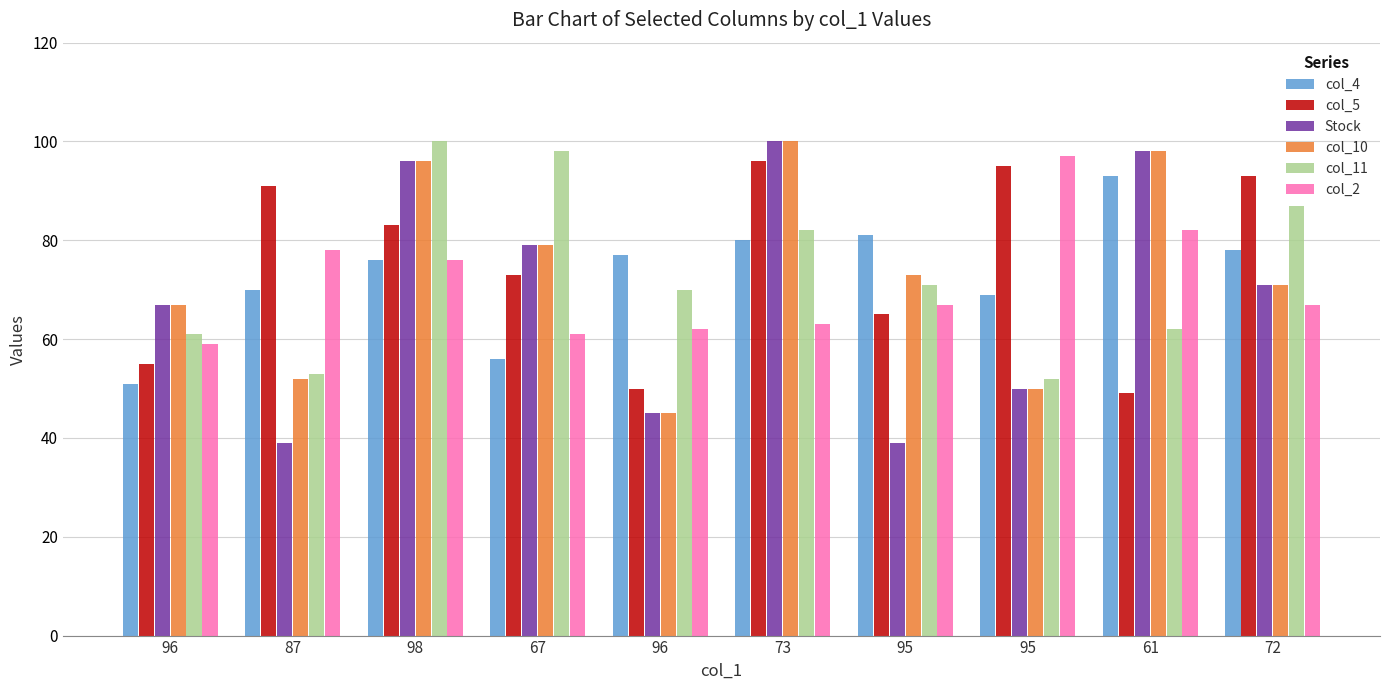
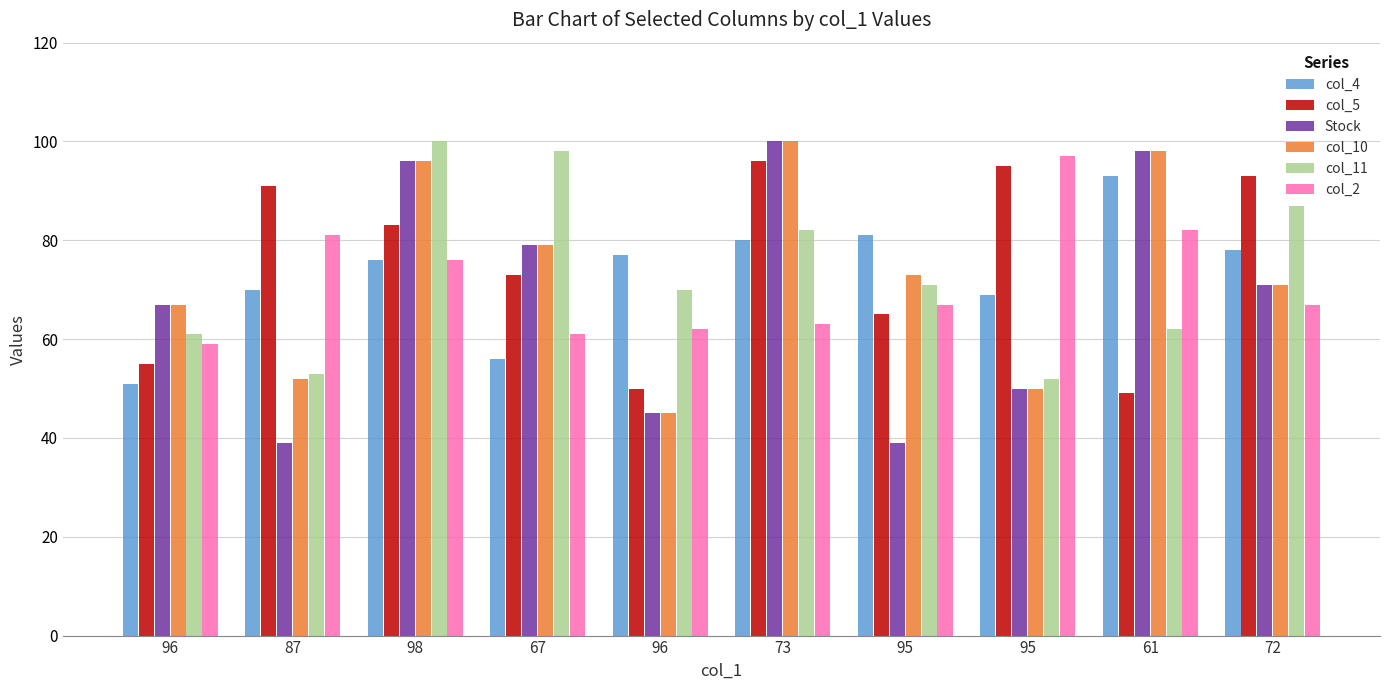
col_2, 87: 78 -> 81
